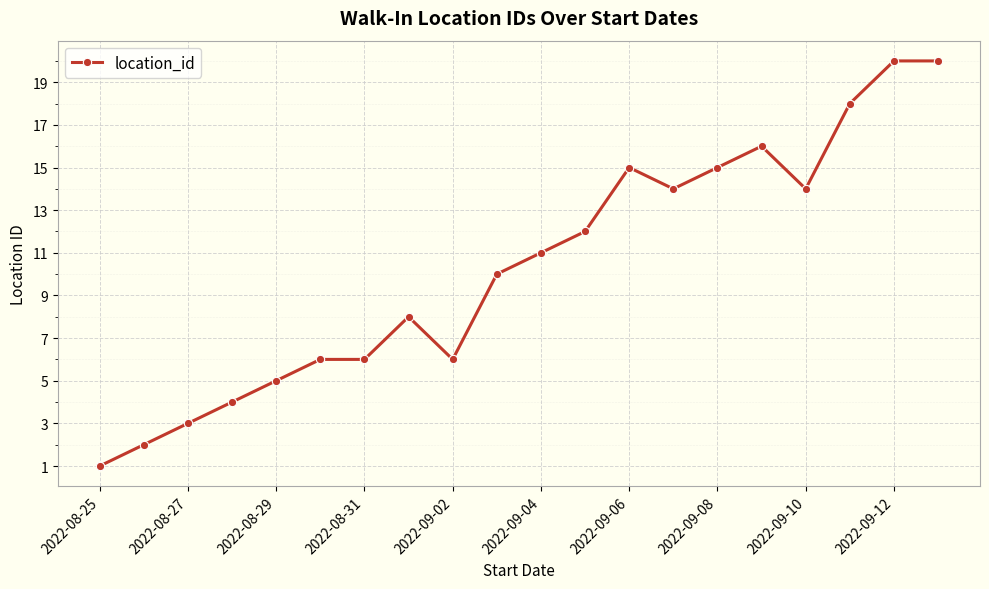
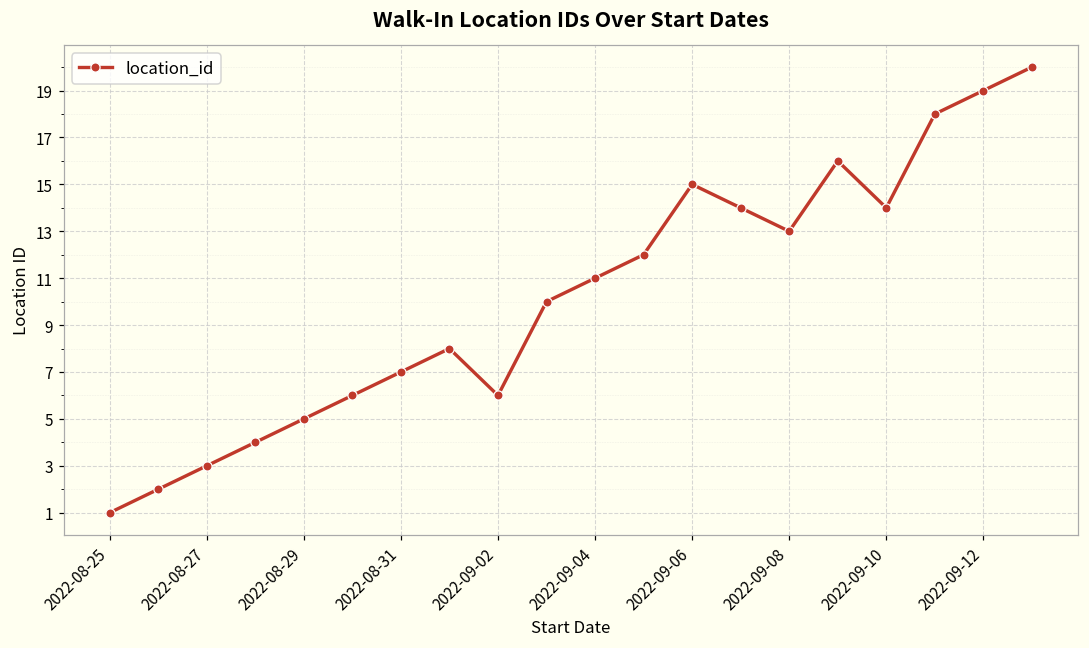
2022-08-31: 6 -> 7
2022-09-08: 15 -> 13
2022-09-12: 20 -> 19
